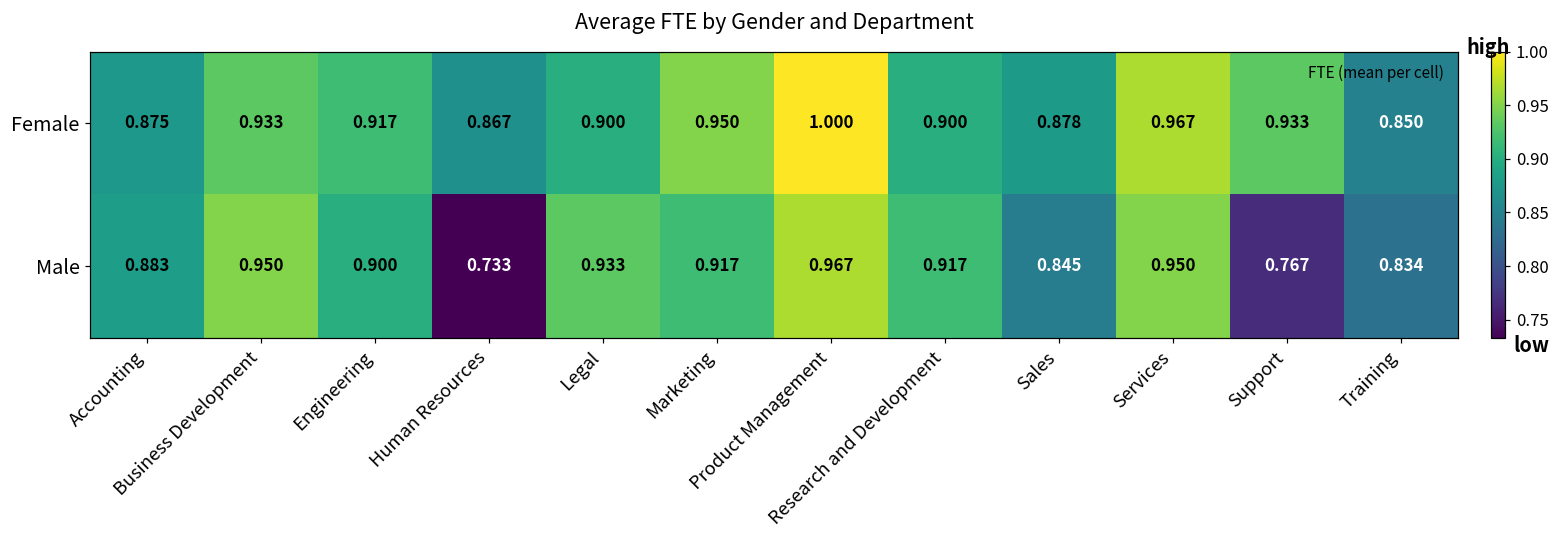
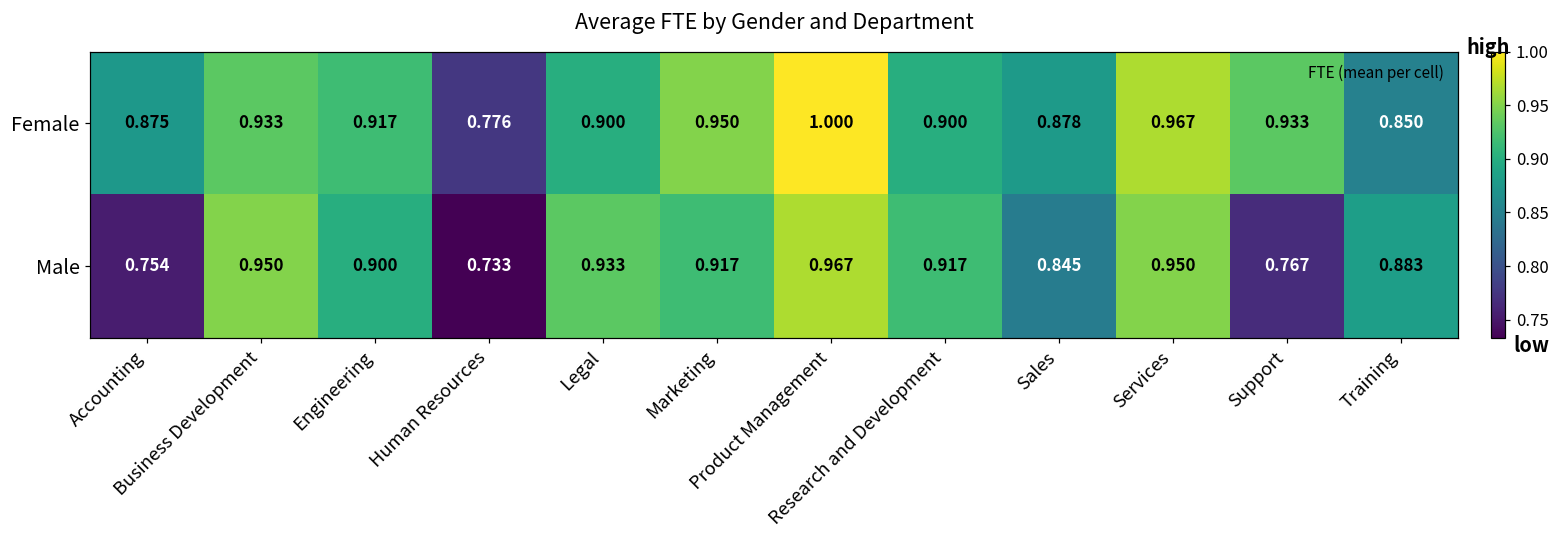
Female, Human Resources: 0.867 -> 0.776
Male, Accounting: 0.883 -> 0.754
Male, Training: 0.834 -> 0.883
